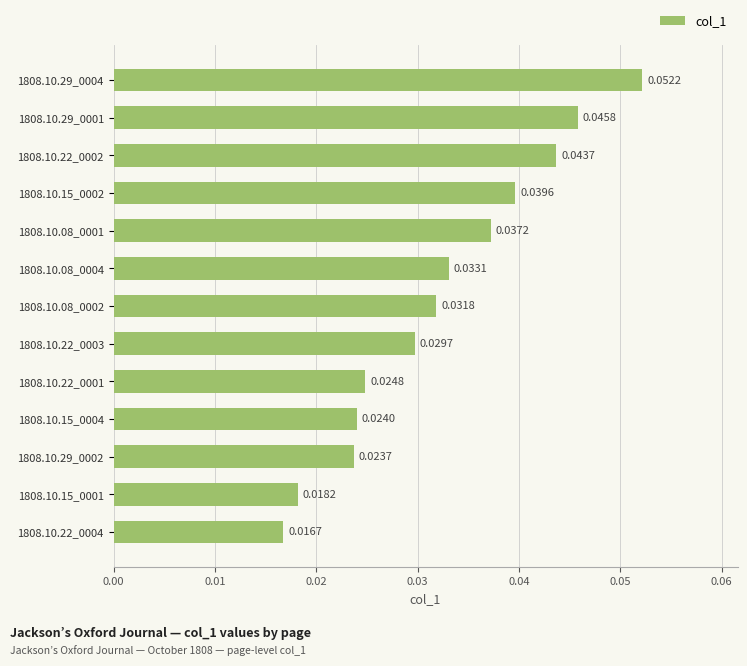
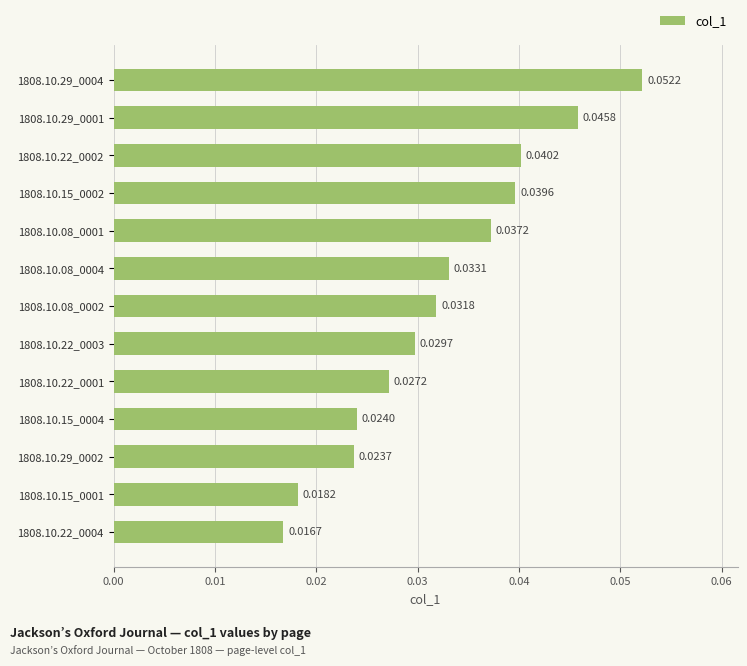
1808.10.22_0002: 0.0437 -> 0.0402
1808.10.22_0001: 0.0248 -> 0.0272
